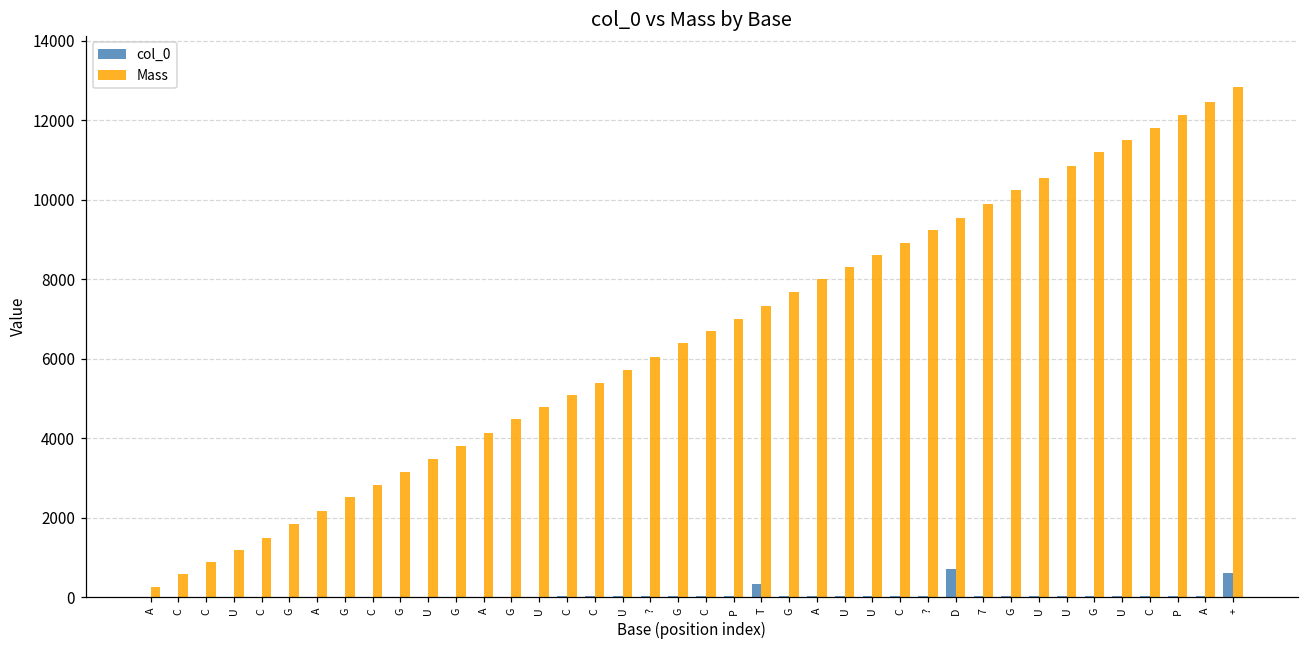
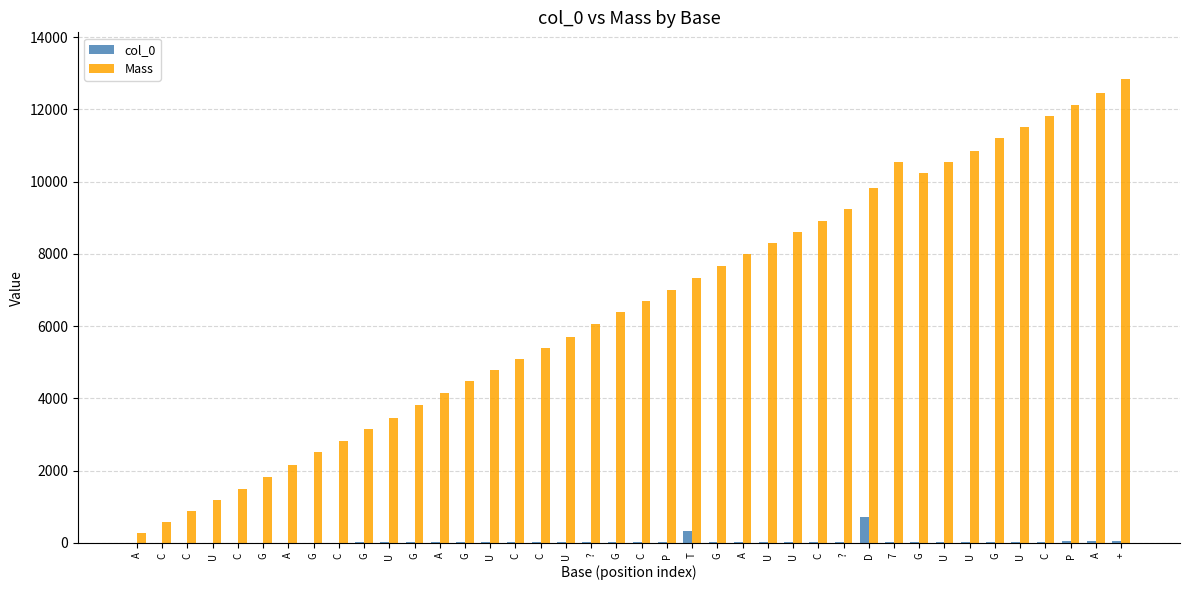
Mass, D: 9500 -> 9800
Mass, 7: 9900 -> 10500
col_0, +: 600 -> 0
